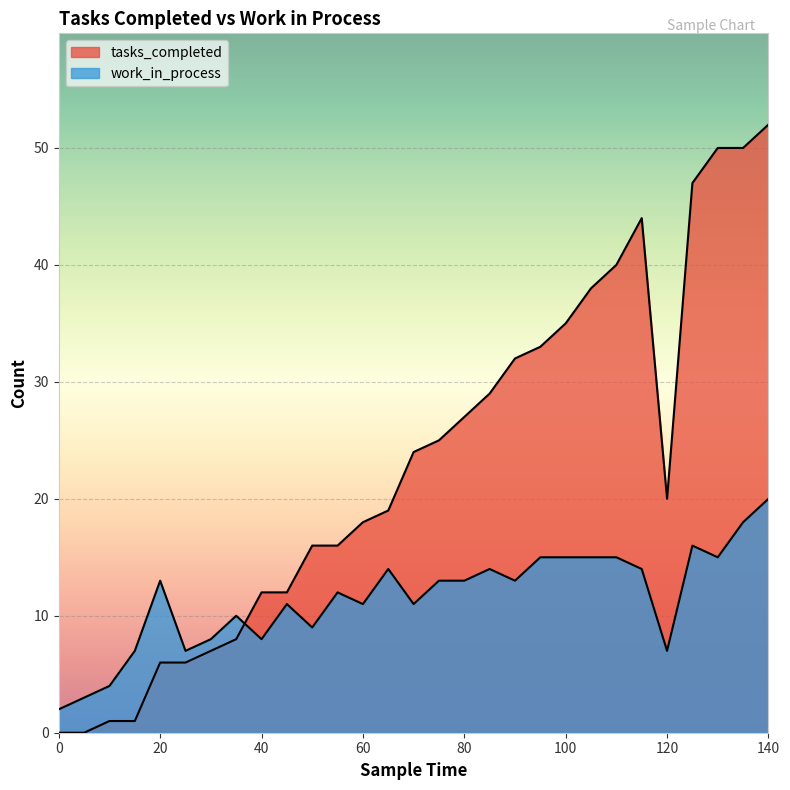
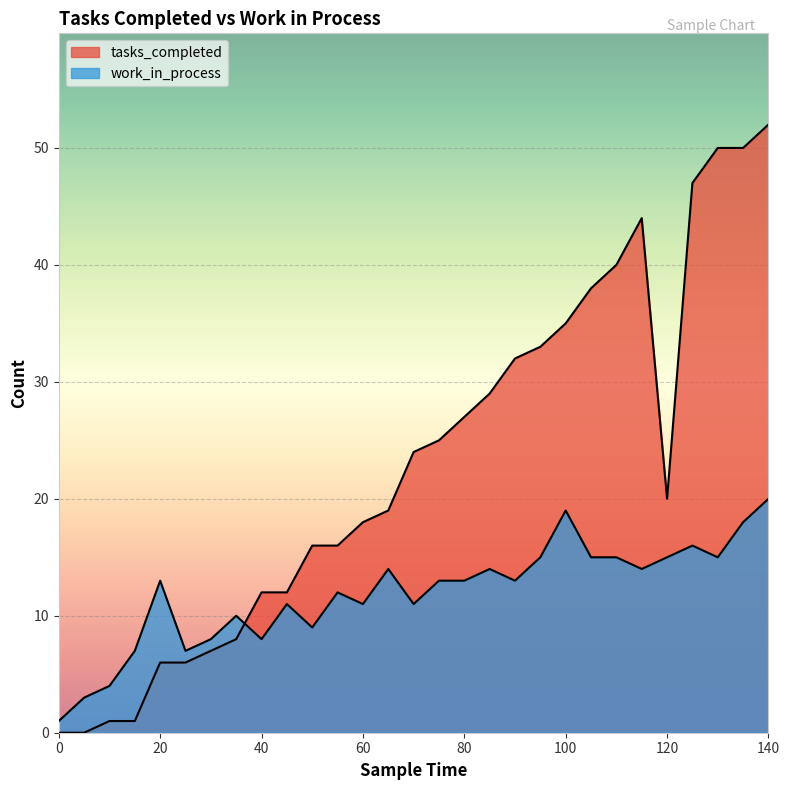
work_in_process, 0: 2 -> 1
work_in_process, 100: 15 -> 19
work_in_process, 120: 7 -> 15
